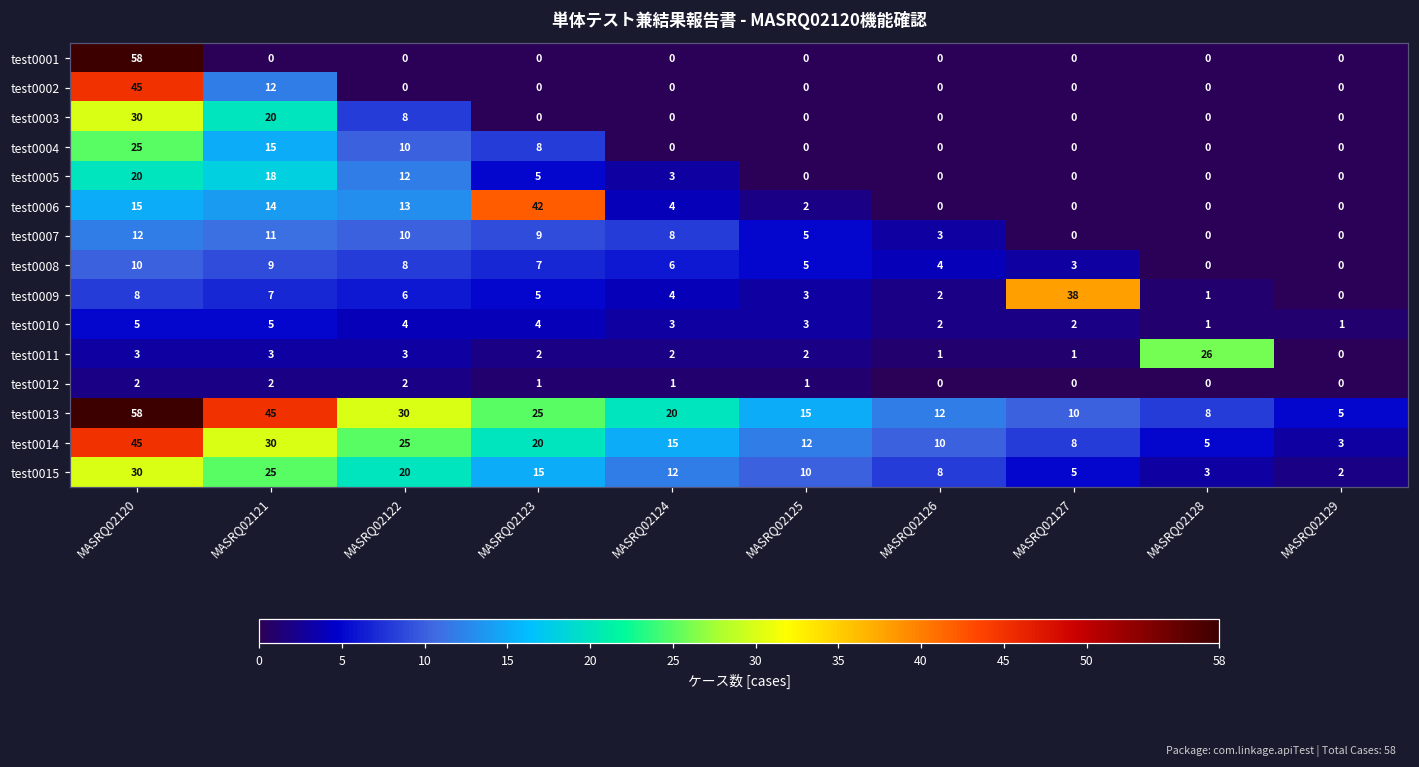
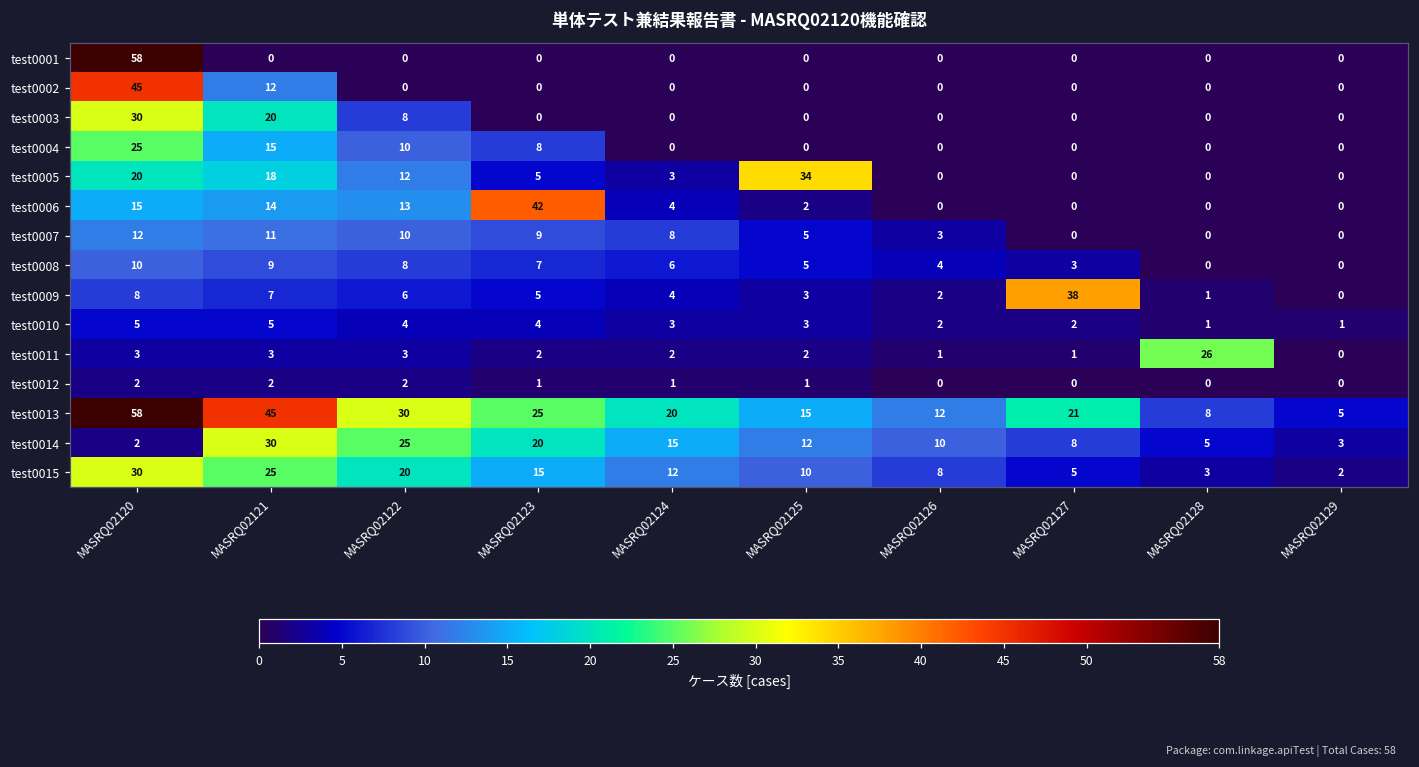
test0005, MASRQ02125: 0 -> 34
test0013, MASRQ02127: 10 -> 21
test0014, MASRQ02120: 45 -> 2
